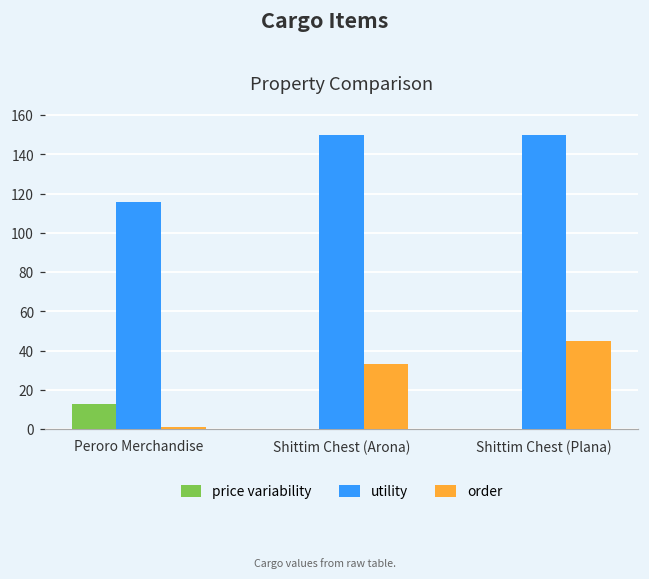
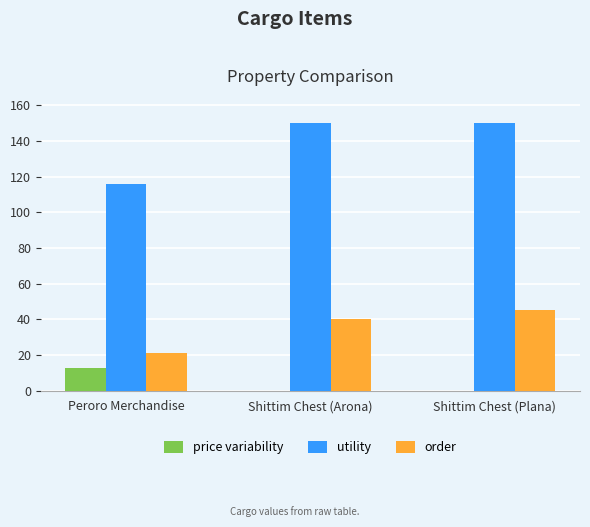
order, Peroro Merchandise: 1 -> 21
order, Shittim Chest (Arona): 33 -> 40
